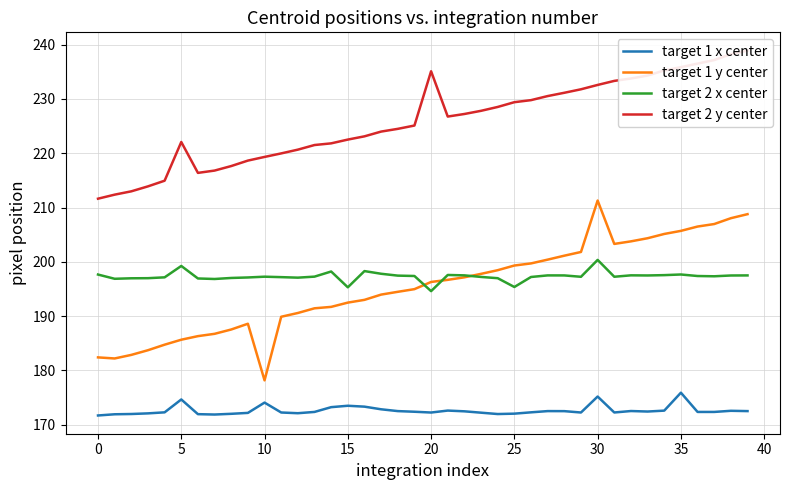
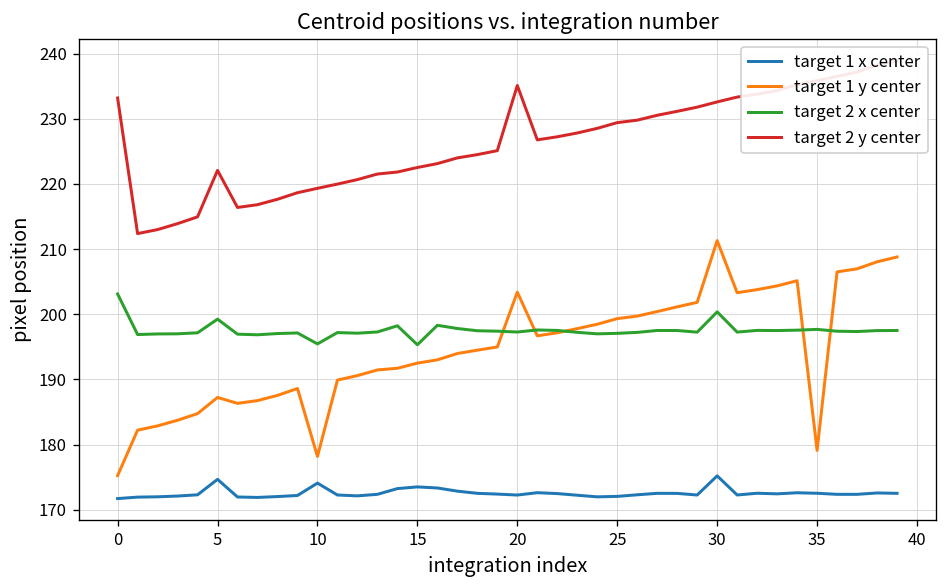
target 1 y center, 0: 182 -> 175
target 2 x center, 0: 198 -> 203
target 2 y center, 0: 212 -> 233
target 1 y center, 5: 186 -> 187
target 2 x center, 10: 197 -> 195
target 1 y center, 20: 196 -> 203
target 2 x center, 20: 195 -> 197
target 2 x center, 25: 195 -> 197
target 1 x center, 35: 176 -> 173
target 1 y center, 35: 206 -> 179
